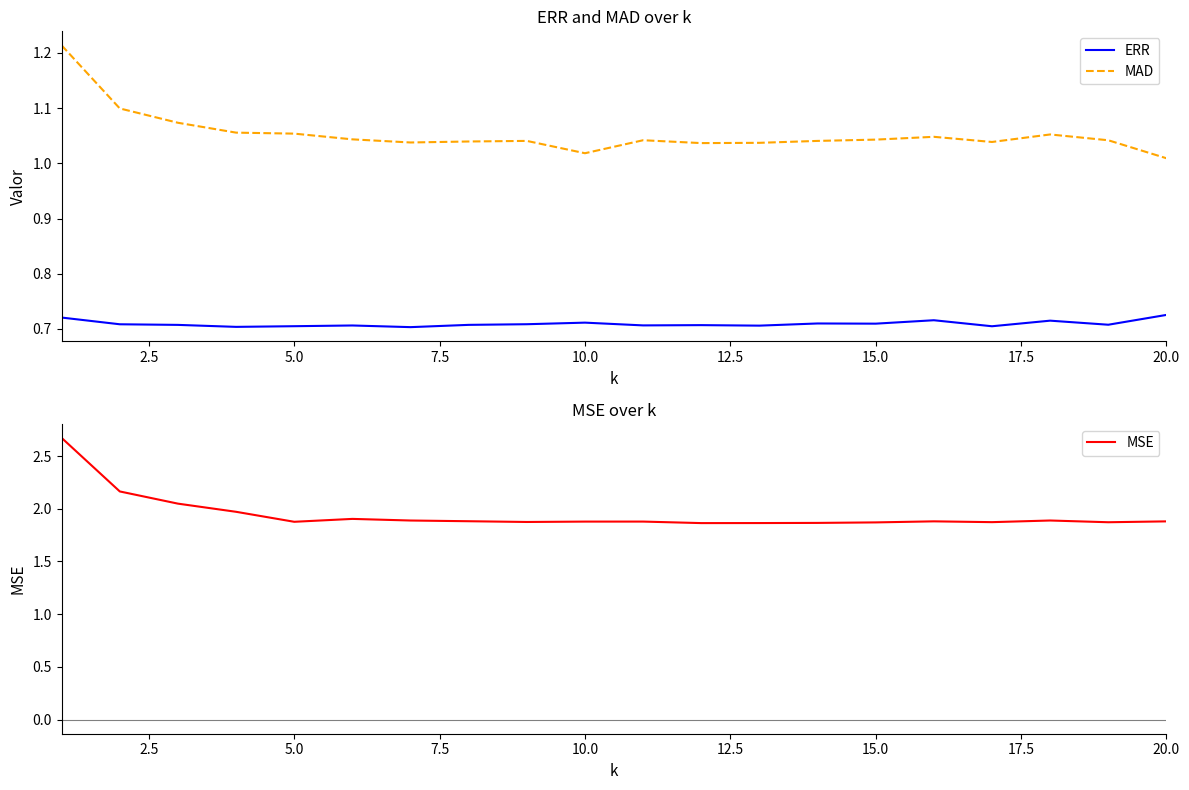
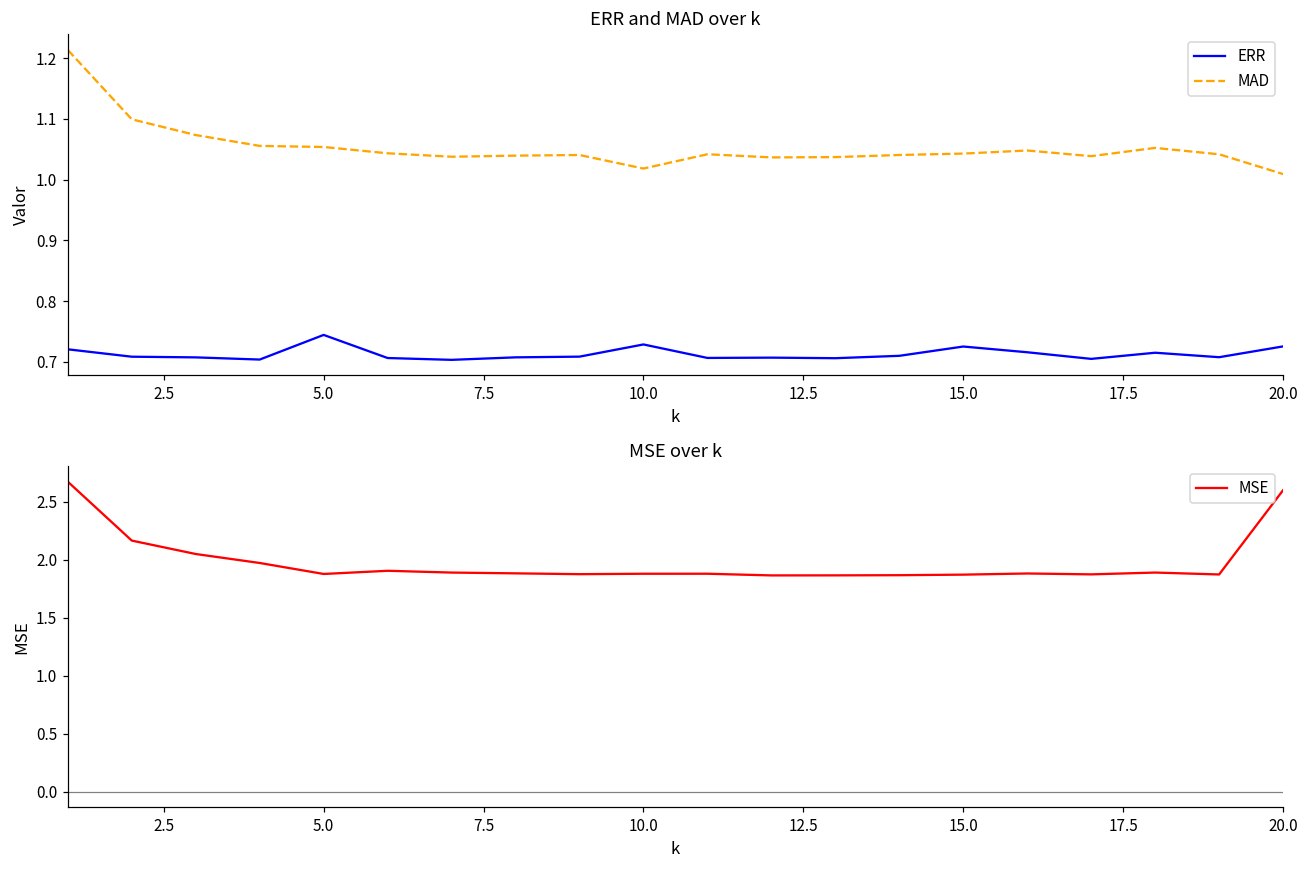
ERR and MAD over k, ERR, 5.0: 0.71 -> 0.74
ERR and MAD over k, ERR, 10.0: 0.71 -> 0.73
ERR and MAD over k, ERR, 15.0: 0.71 -> 0.73
MSE over k, 20.0: 1.88 -> 2.60
